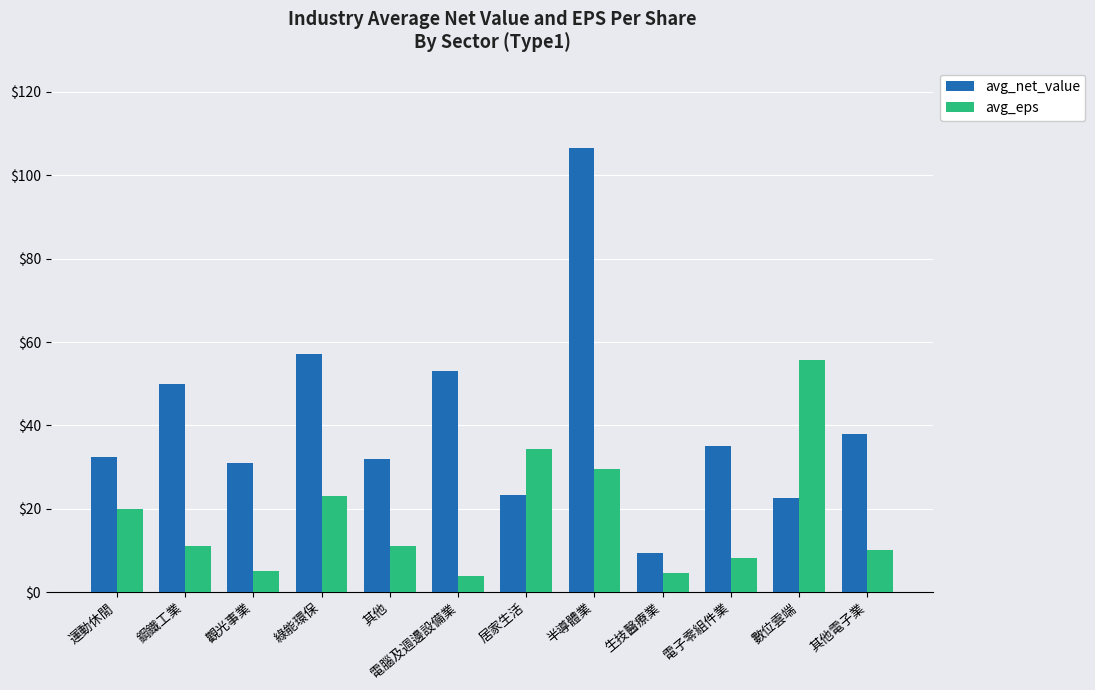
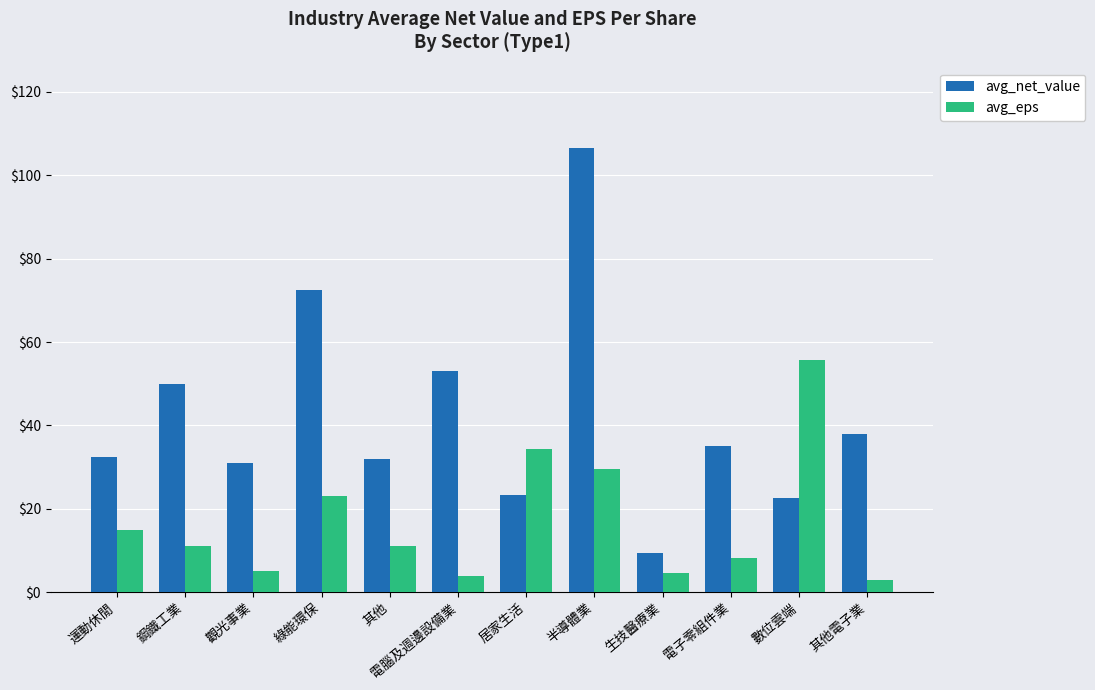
avg_eps, 運動休閒: $20 -> $15
avg_net_value, 綠能環保: $57 -> $72
avg_eps, 其他電子業: $10 -> $3
